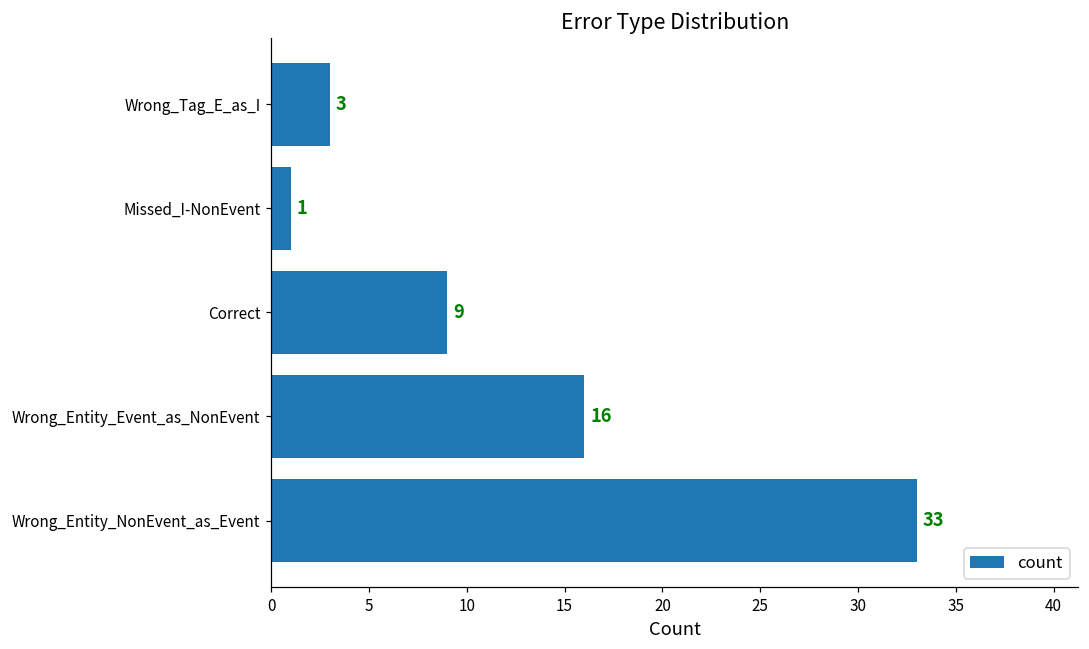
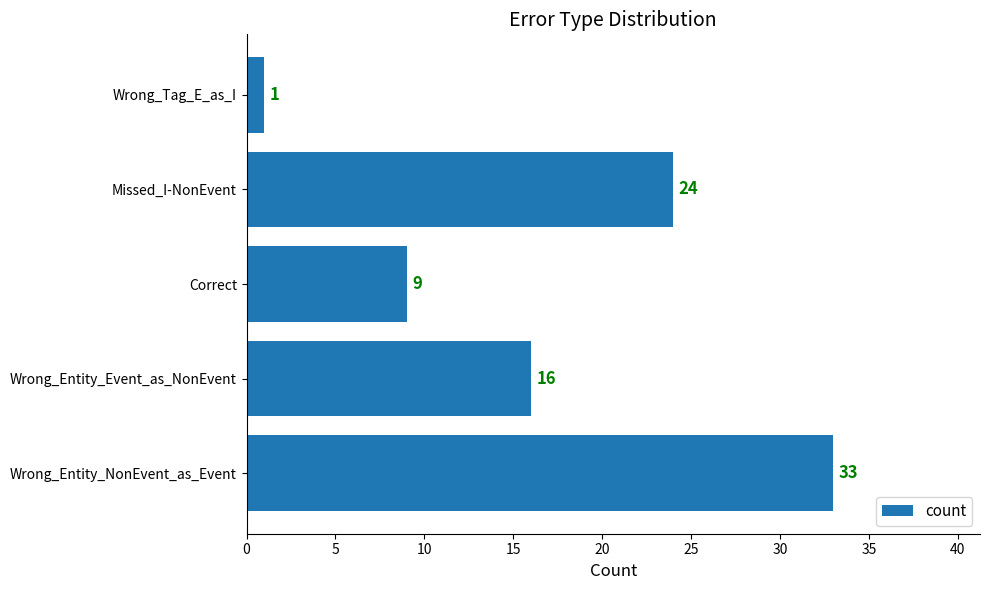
Wrong_Tag_E_as_I: 3 -> 1
Missed_I-NonEvent: 1 -> 24
